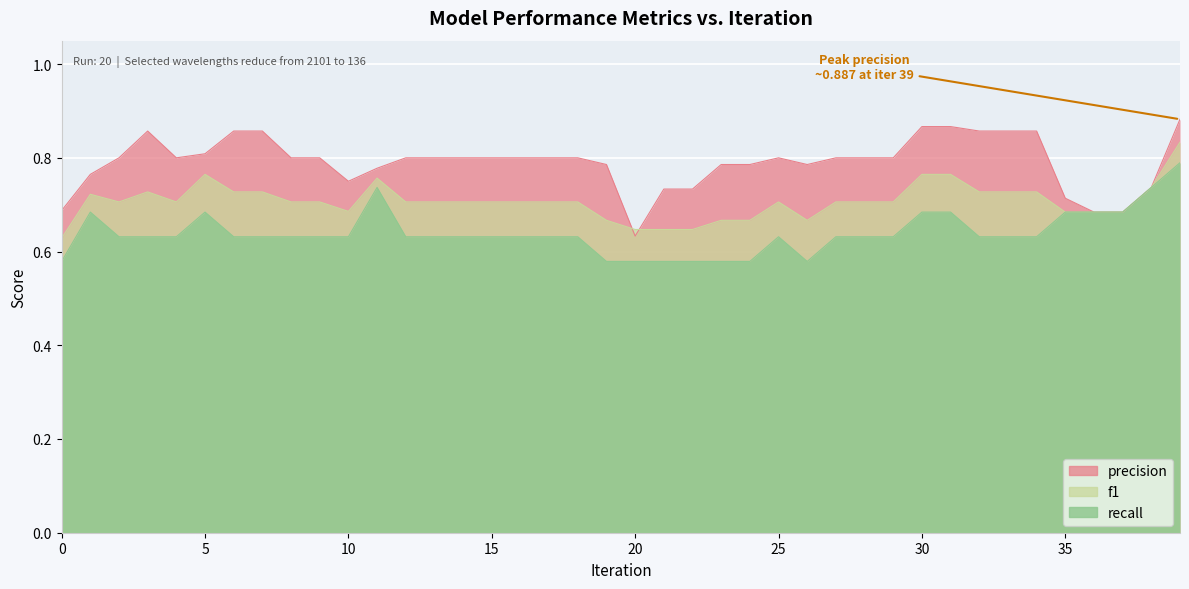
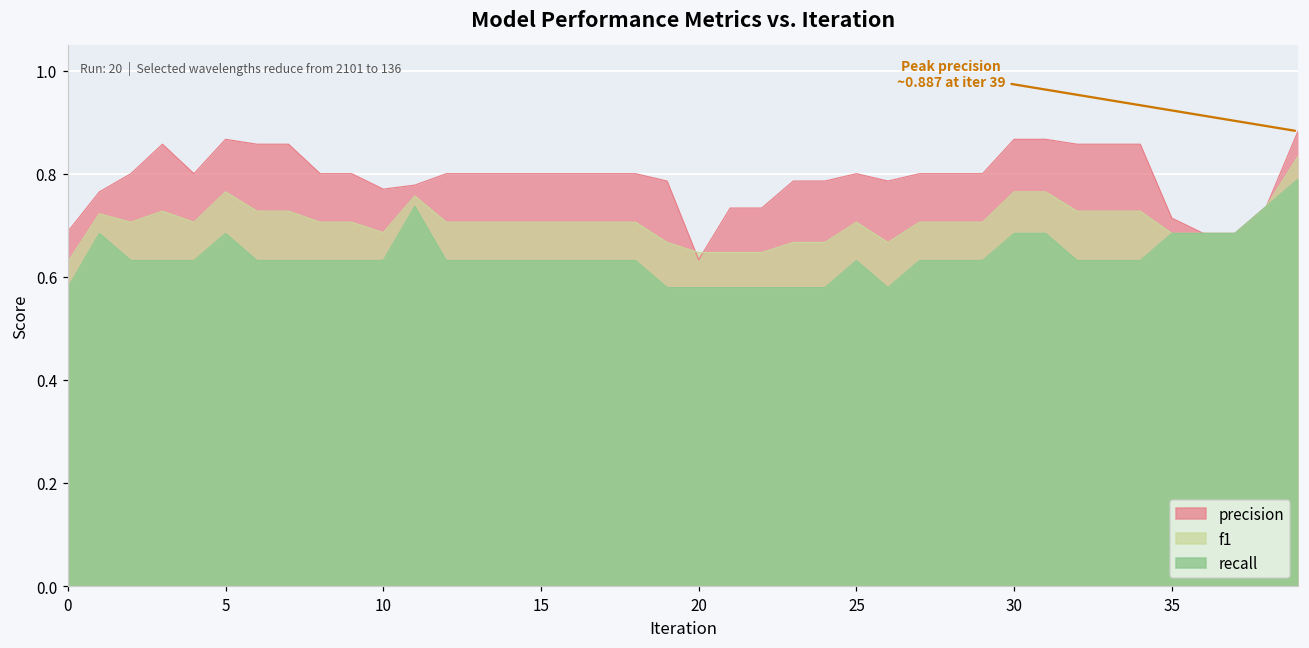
precision, 5: 0.81 -> 0.87
precision, 10: 0.75 -> 0.77
